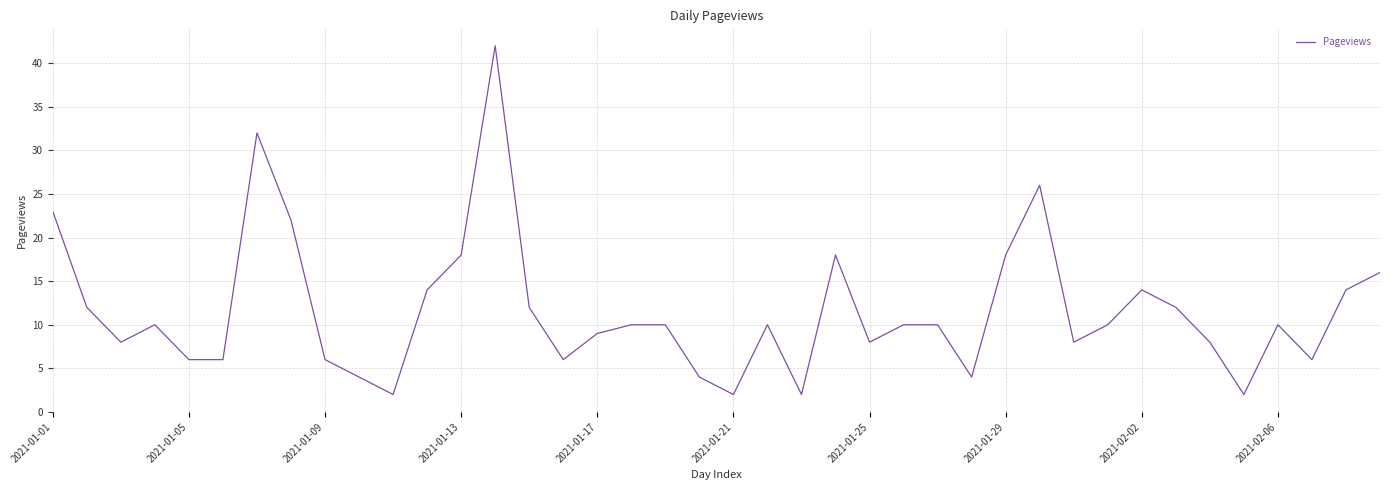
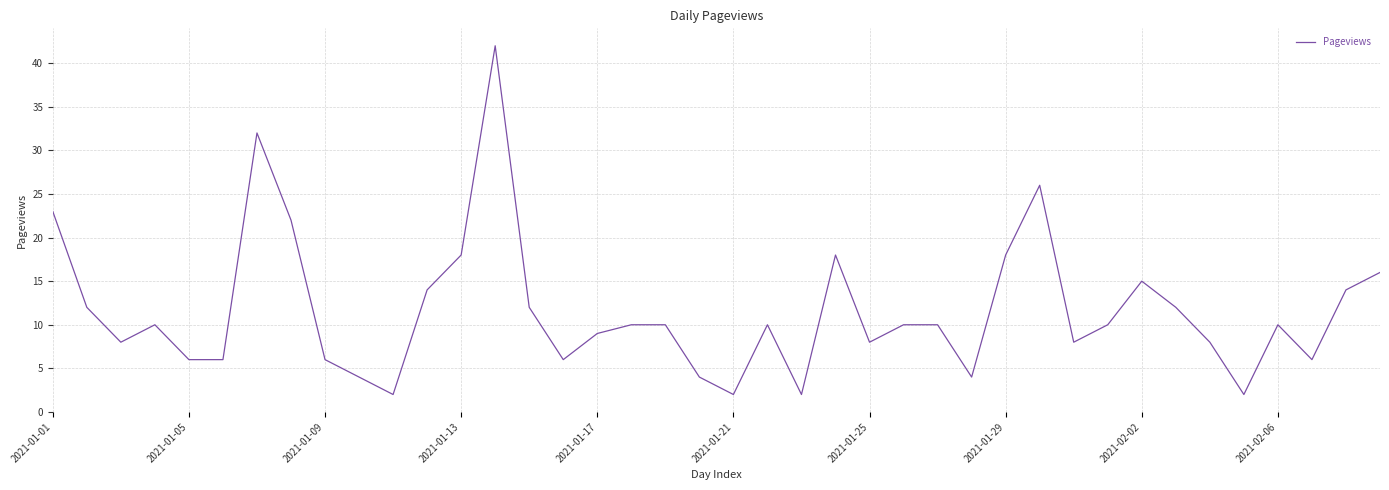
2021-02-02: 14 -> 15
